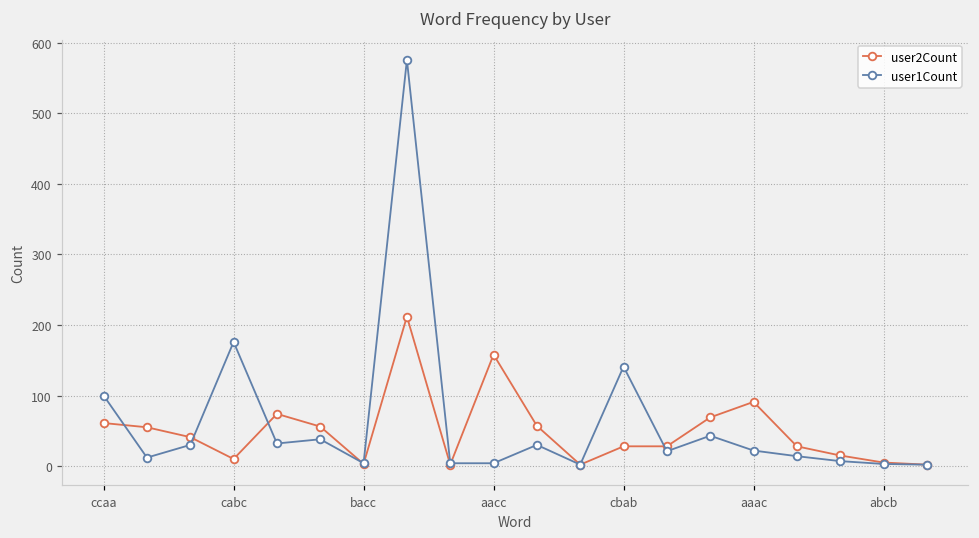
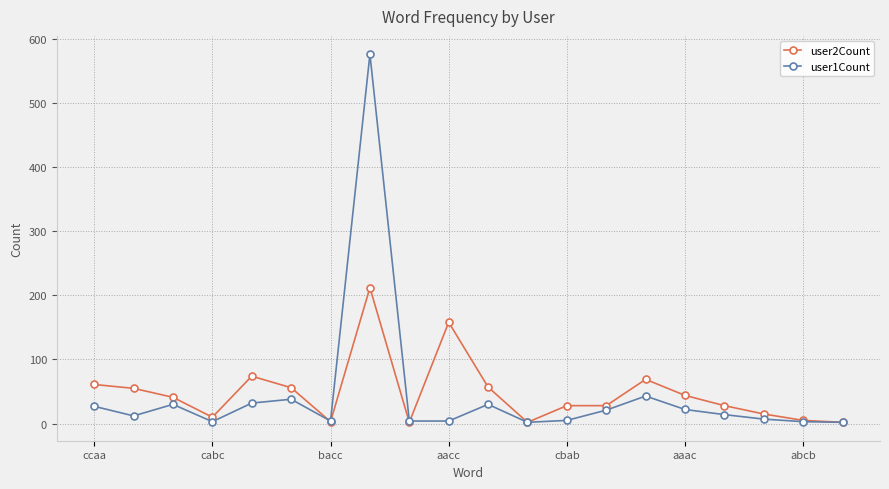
user1Count, ccaa: 100 -> 30
user1Count, cabc: 180 -> 0
user1Count, cbab: 140 -> 10
user2Count, aaac: 90 -> 40
